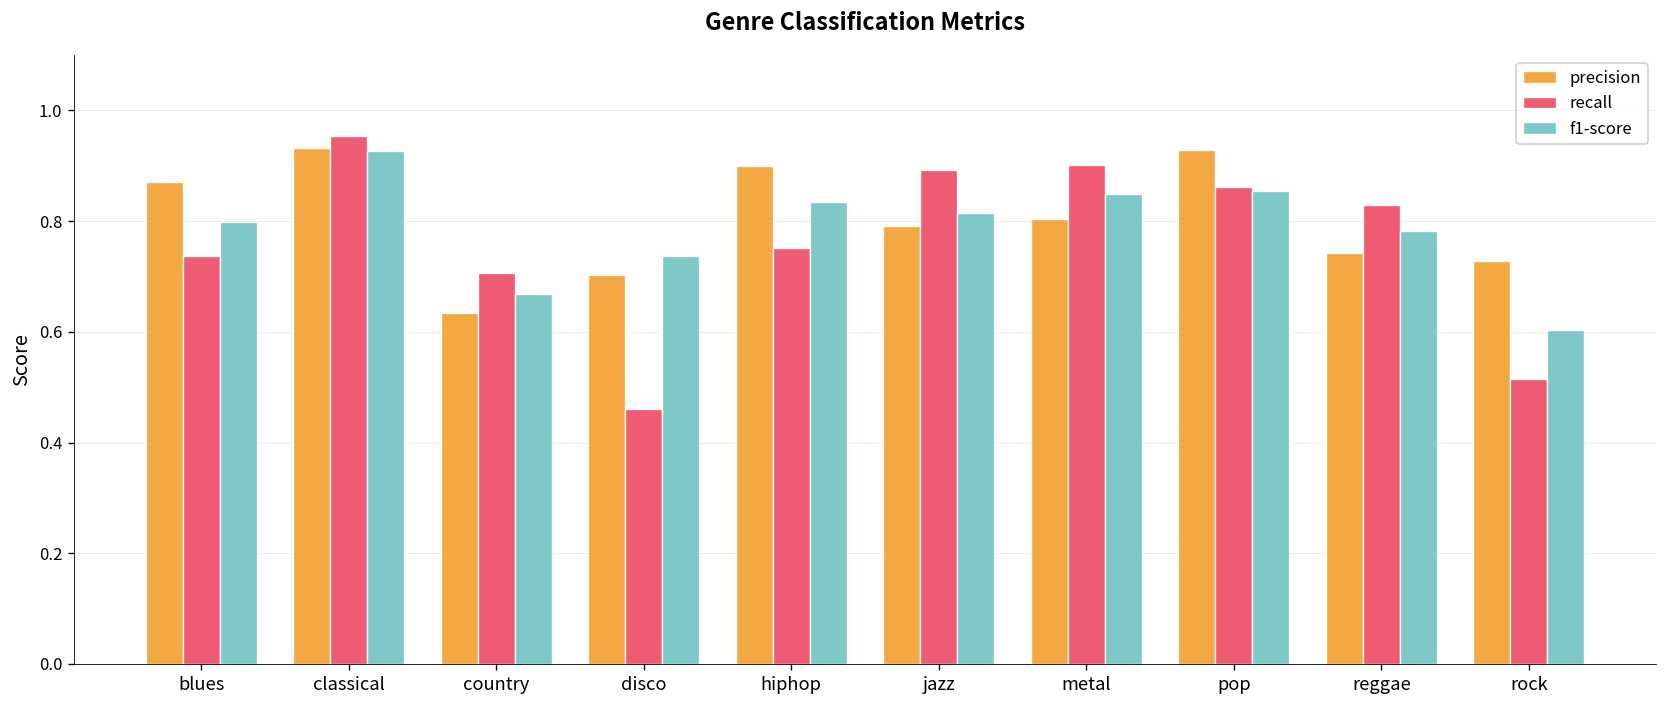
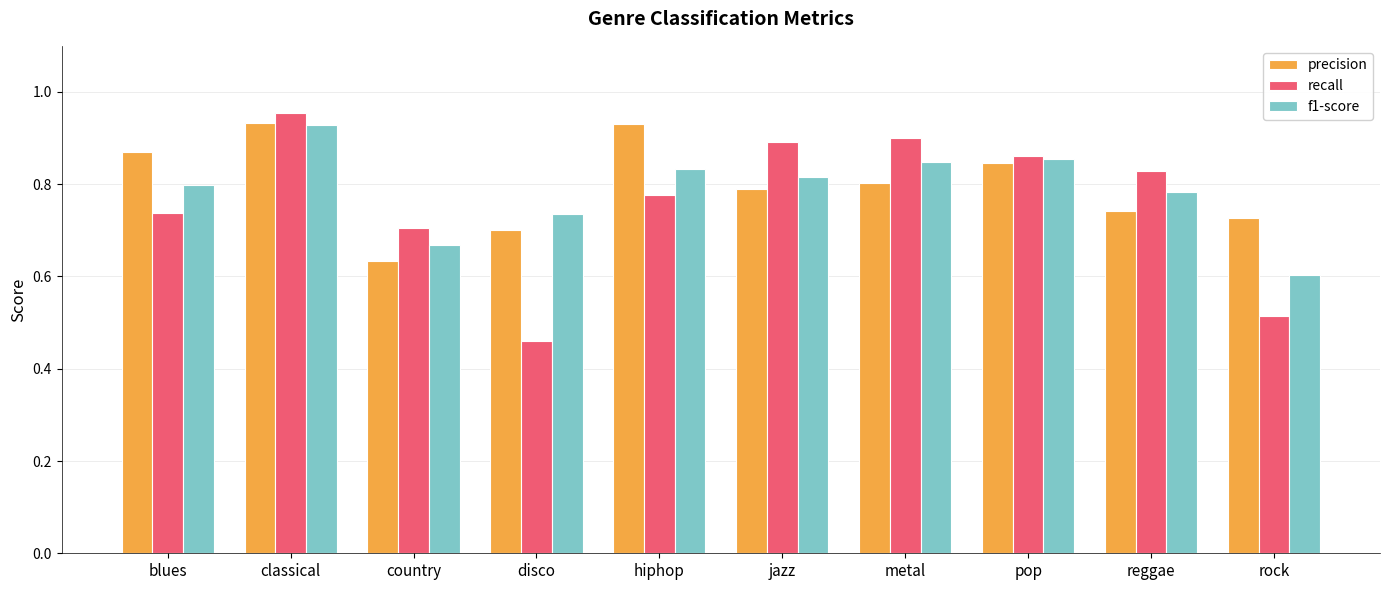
precision, hiphop: 0.90 -> 0.93
recall, hiphop: 0.75 -> 0.78
precision, pop: 0.93 -> 0.85
